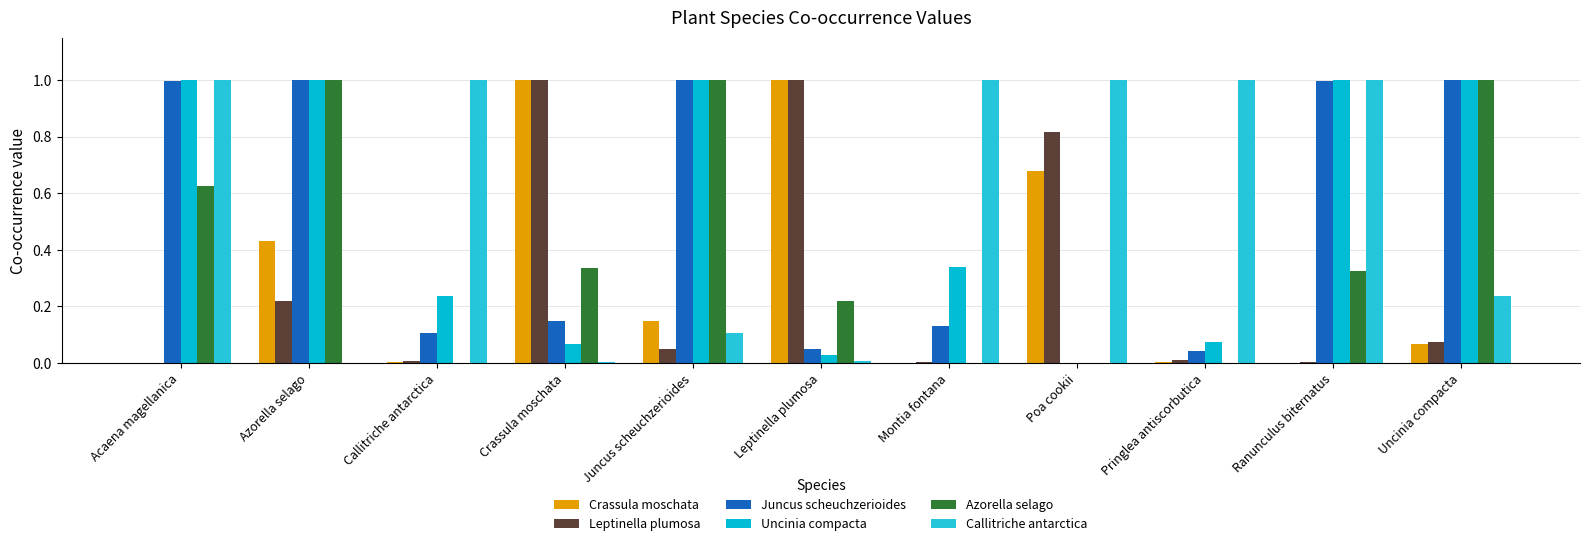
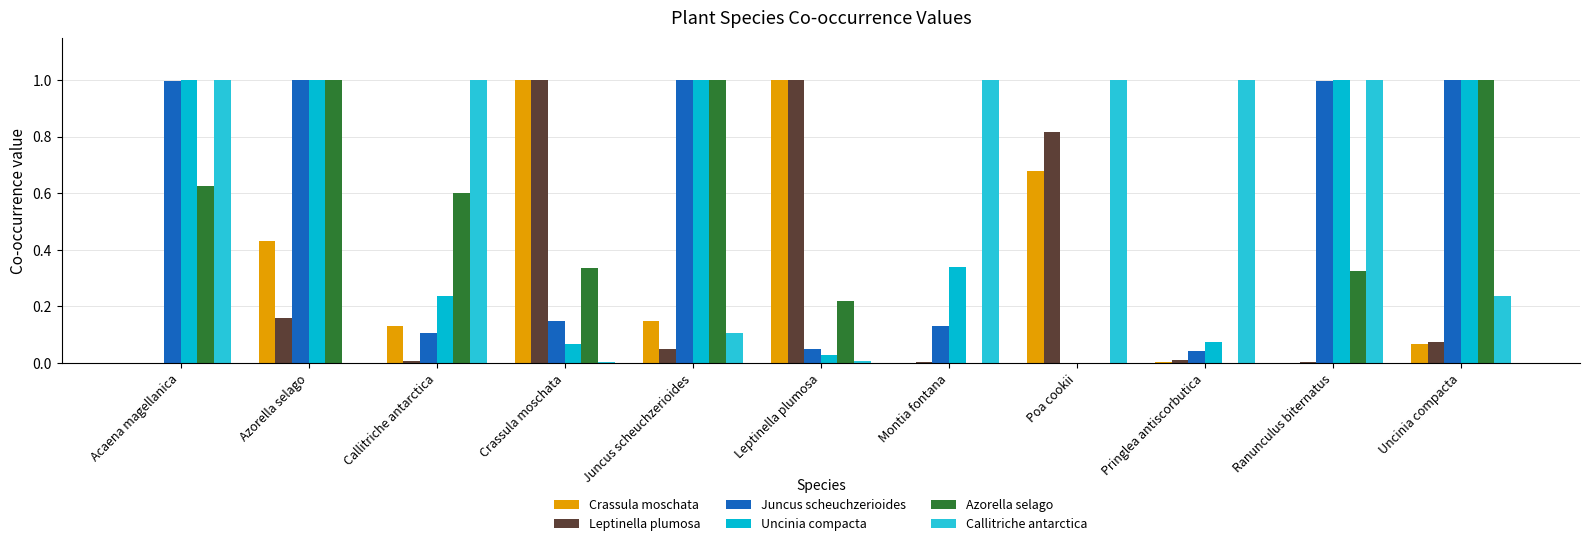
Leptinella plumosa, Azorella selago: 0.22 -> 0.16
Crassula moschata, Callitriche antarctica: 0.00 -> 0.13
Azorella selago, Callitriche antarctica: 0.0 -> 0.6
